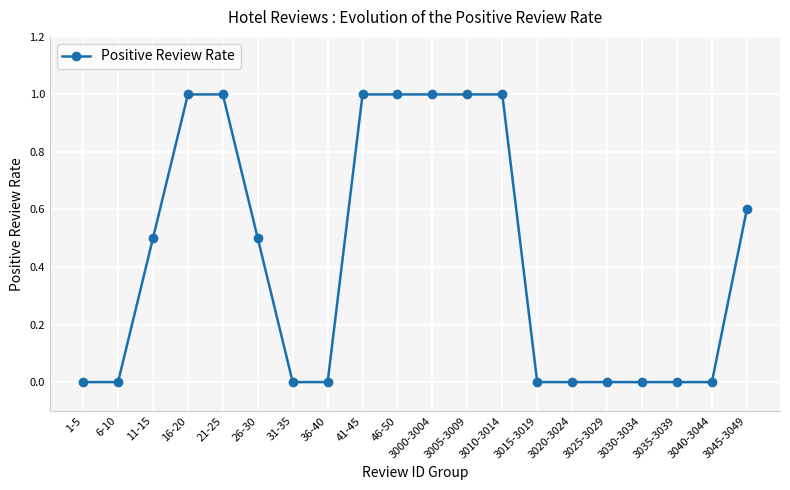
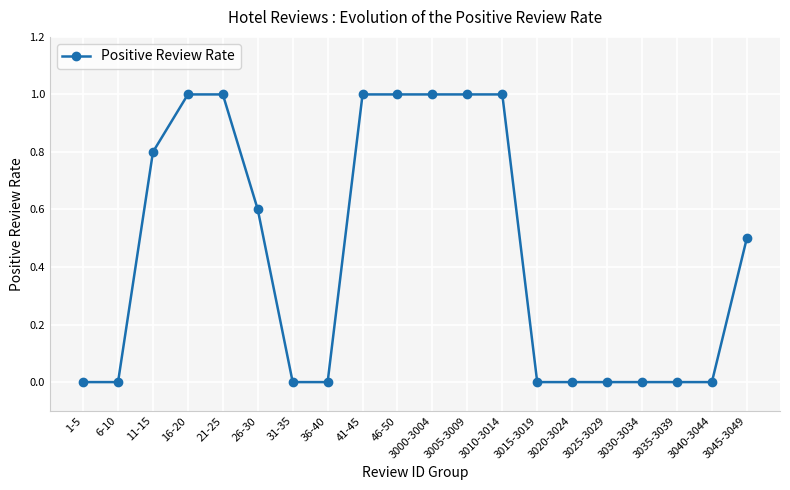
11-15: 0.5 -> 0.8
26-30: 0.5 -> 0.6
3045-3049: 0.6 -> 0.5
